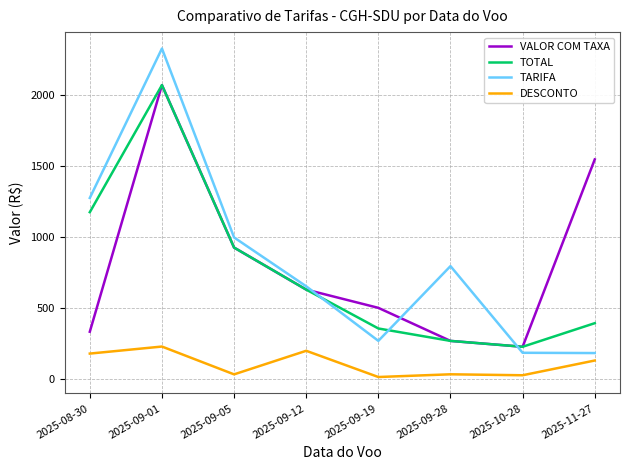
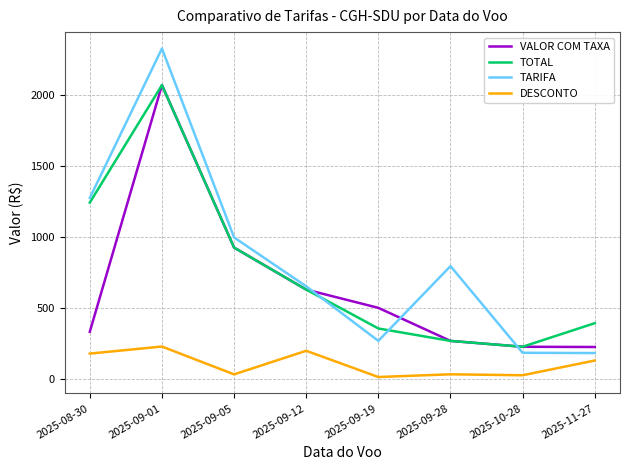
TOTAL, 2025-08-30: 1170 -> 1240
VALOR COM TAXA, 2025-11-27: 1550 -> 220
